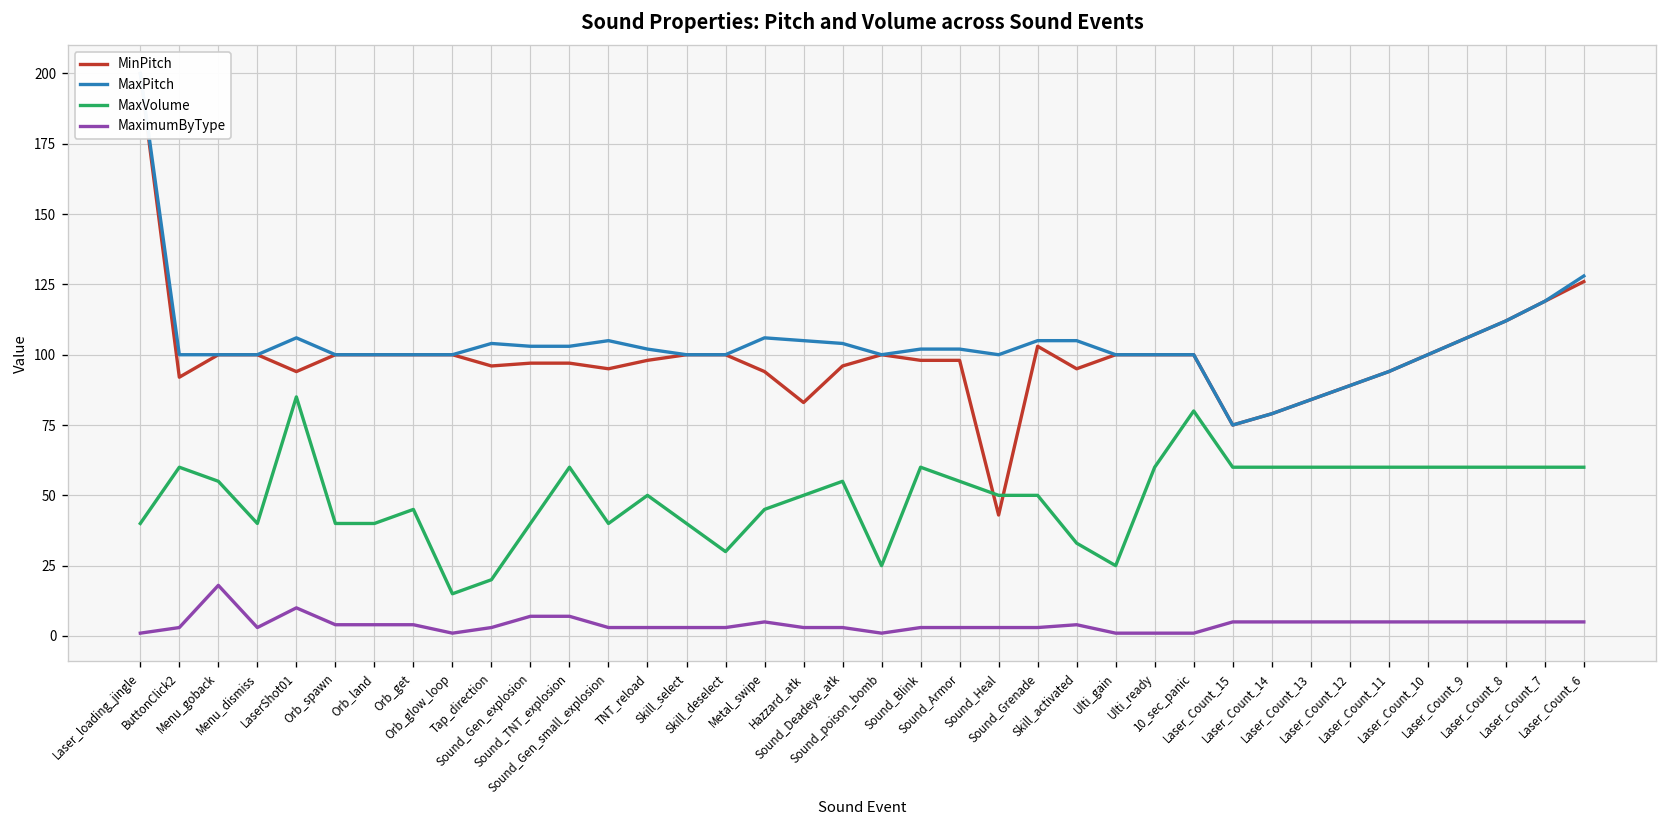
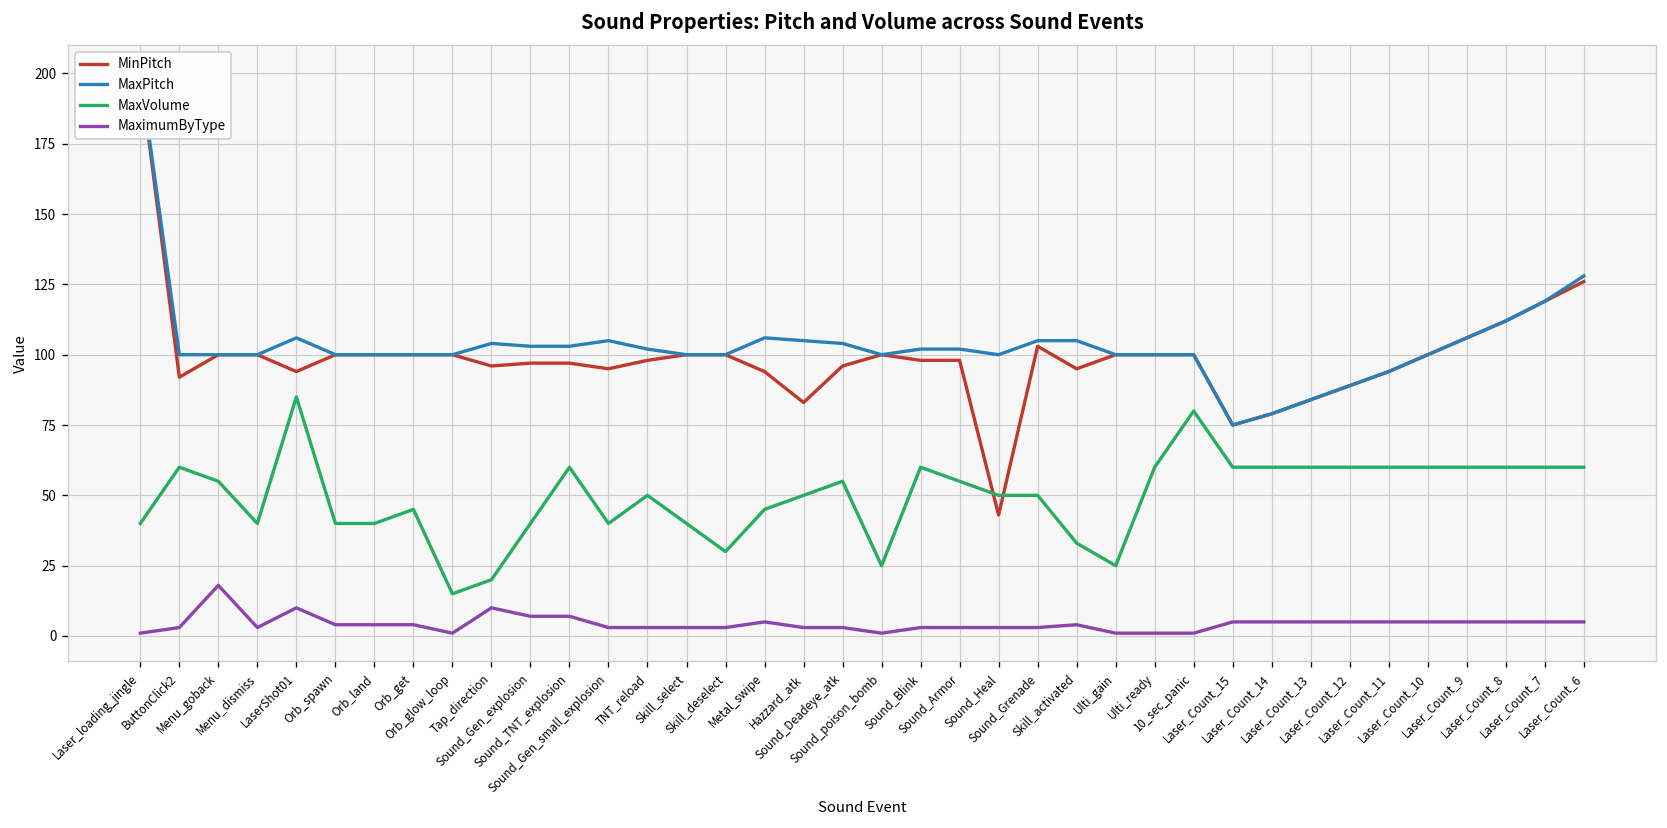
MaximumByType, Tap_direction: 3 -> 10
